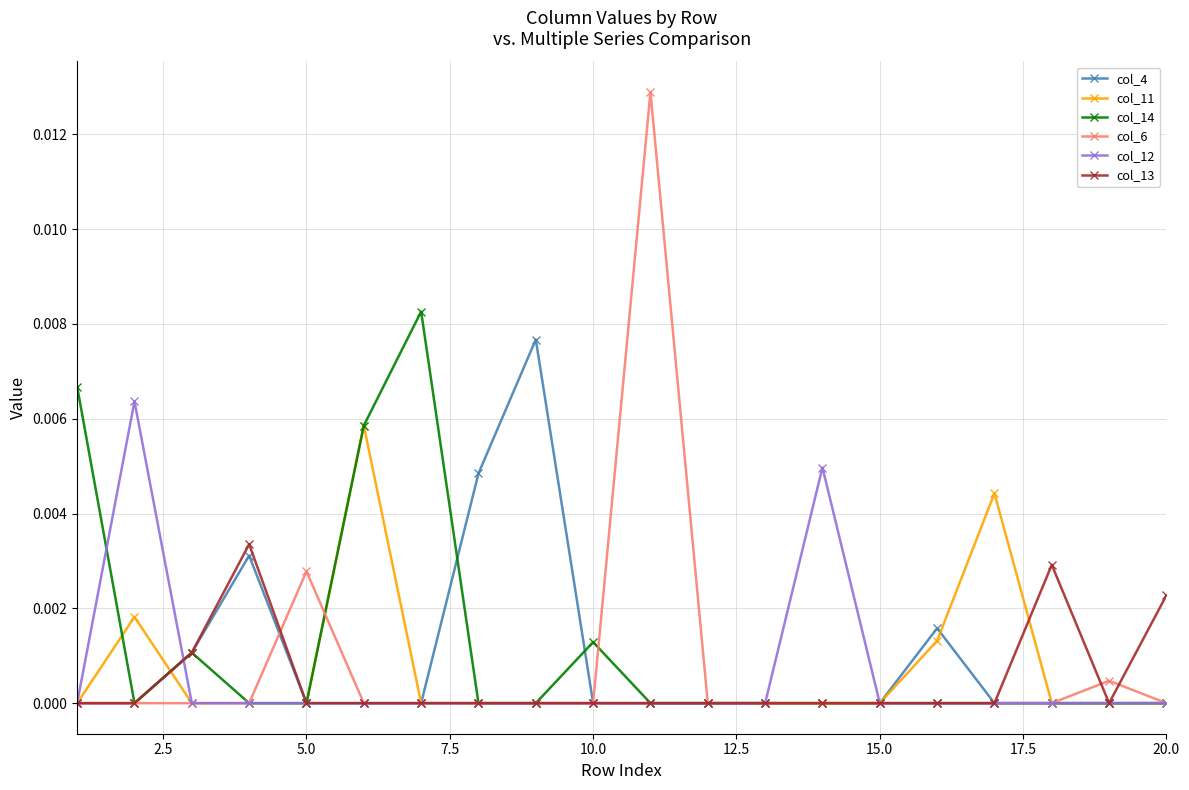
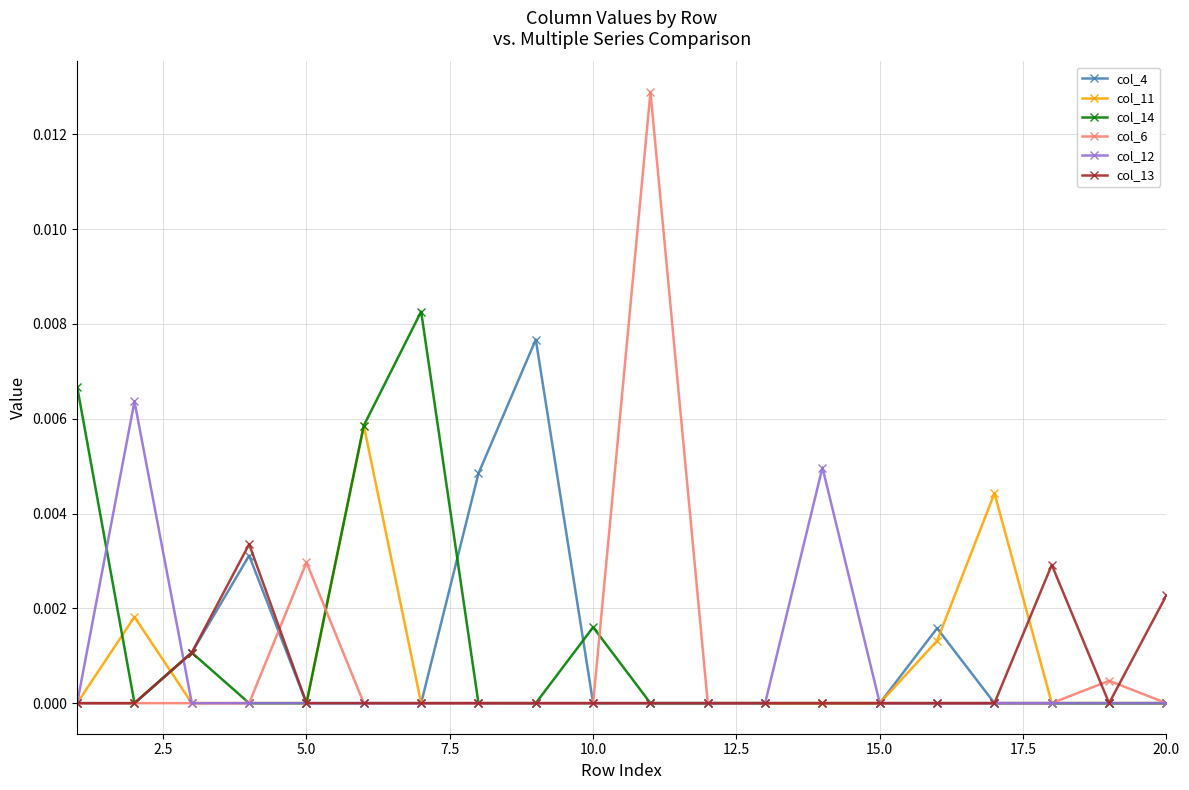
col_6, 5.0: 0.0028 -> 0.0030
col_14, 10.0: 0.0013 -> 0.0016
